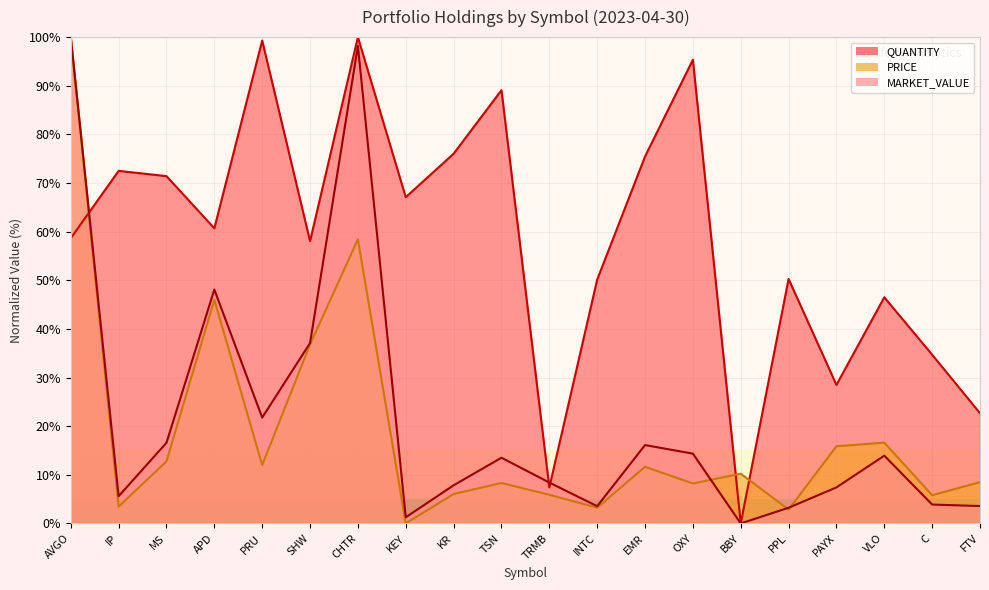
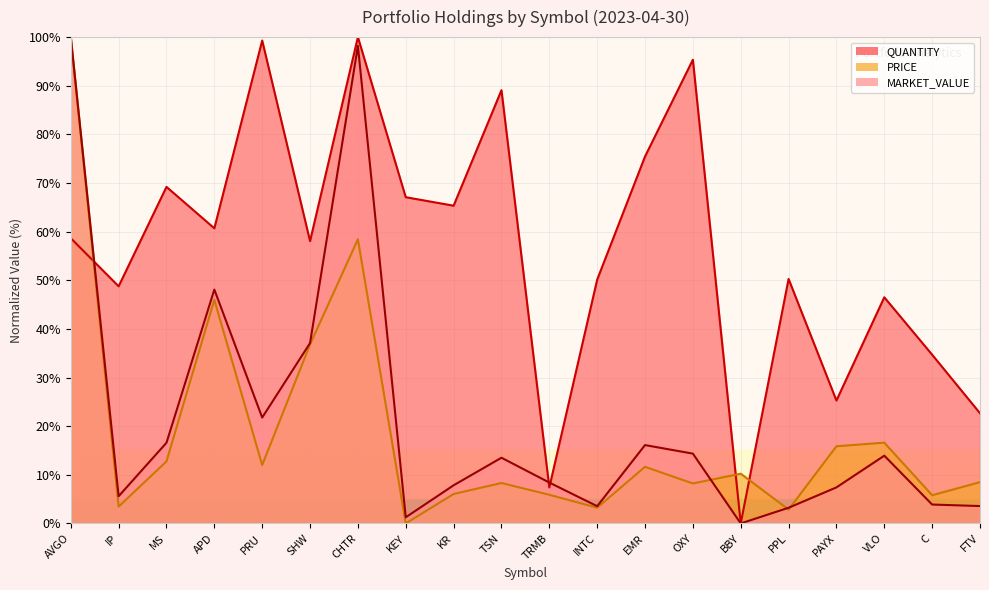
QUANTITY, IP: 72% -> 49%
QUANTITY, MS: 71% -> 69%
QUANTITY, KR: 76% -> 65%
QUANTITY, PAYX: 28% -> 25%
